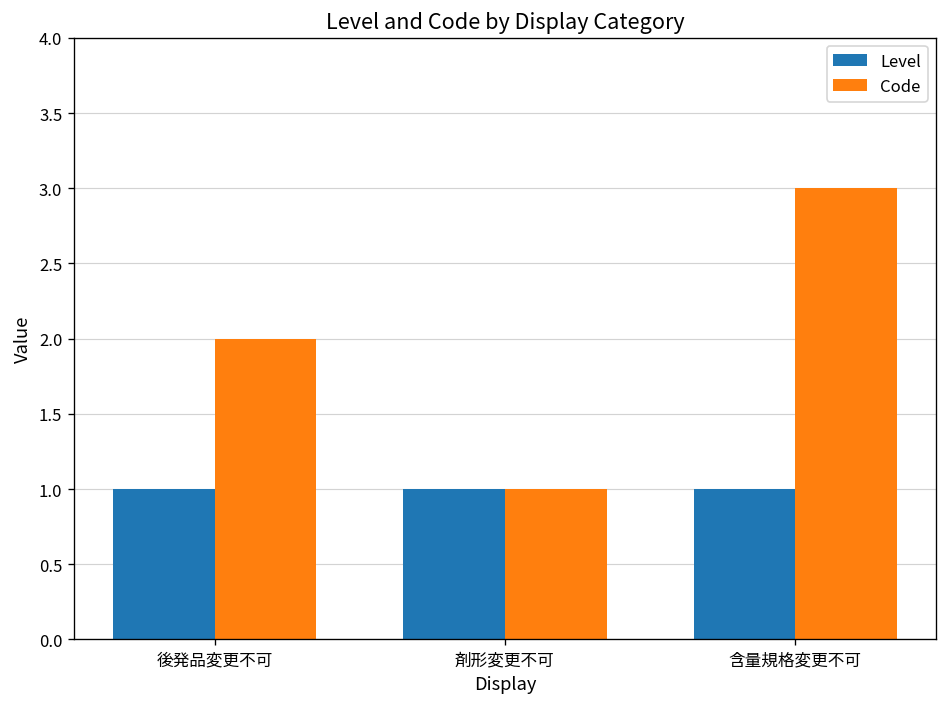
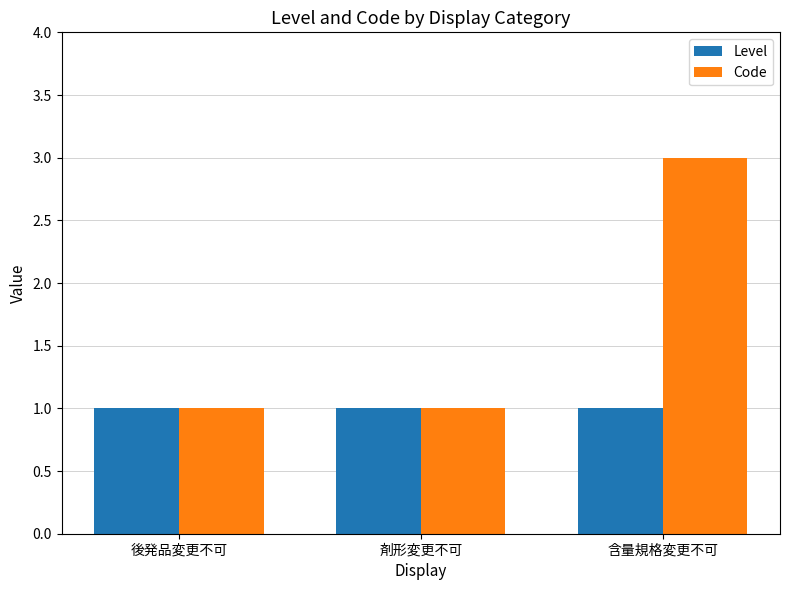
Code, 後発品変更不可: 2 -> 1
